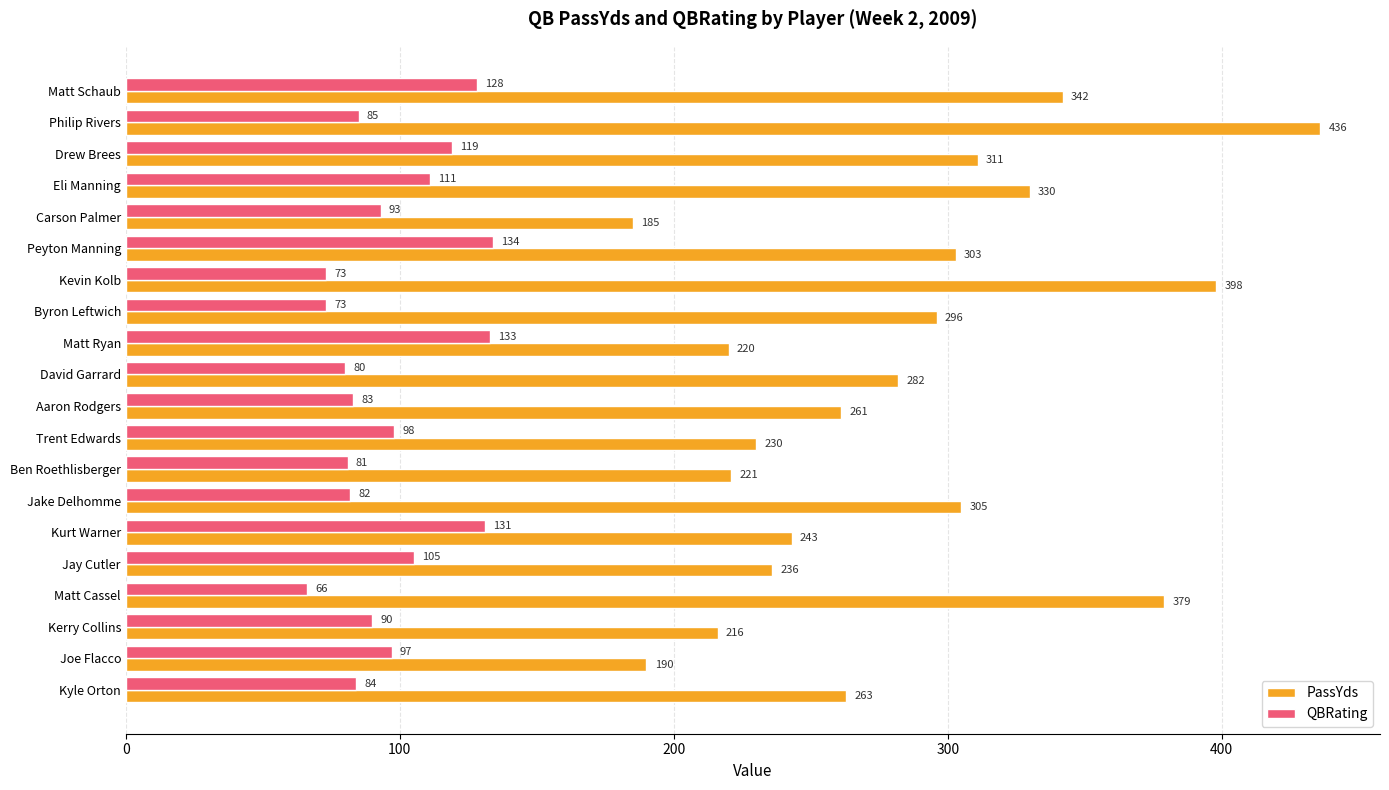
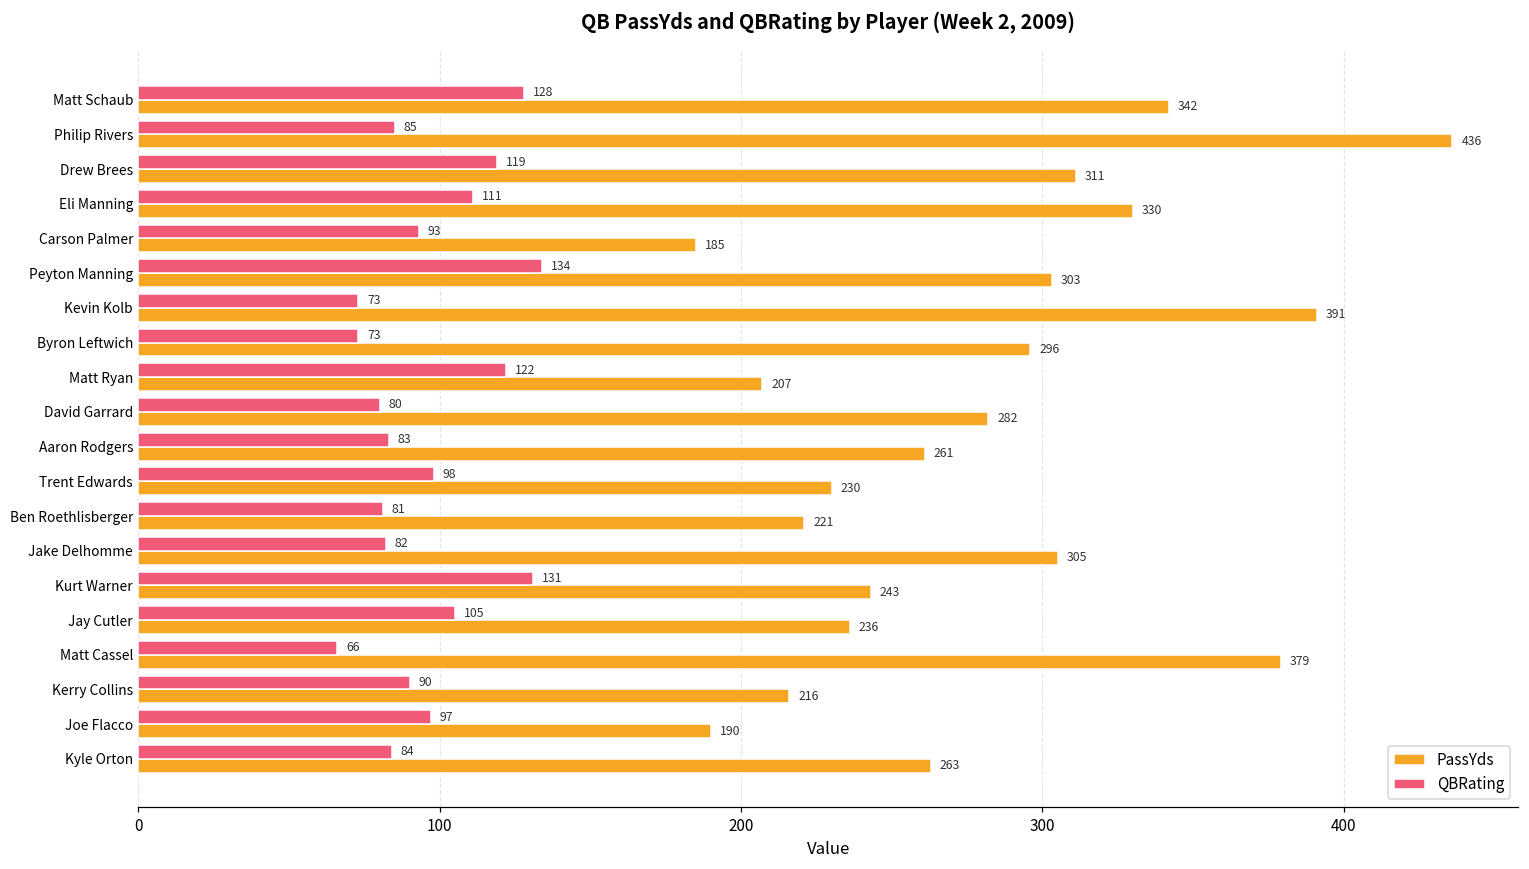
PassYds, Kevin Kolb: 398 -> 391
QBRating, Matt Ryan: 133 -> 122
PassYds, Matt Ryan: 220 -> 207
